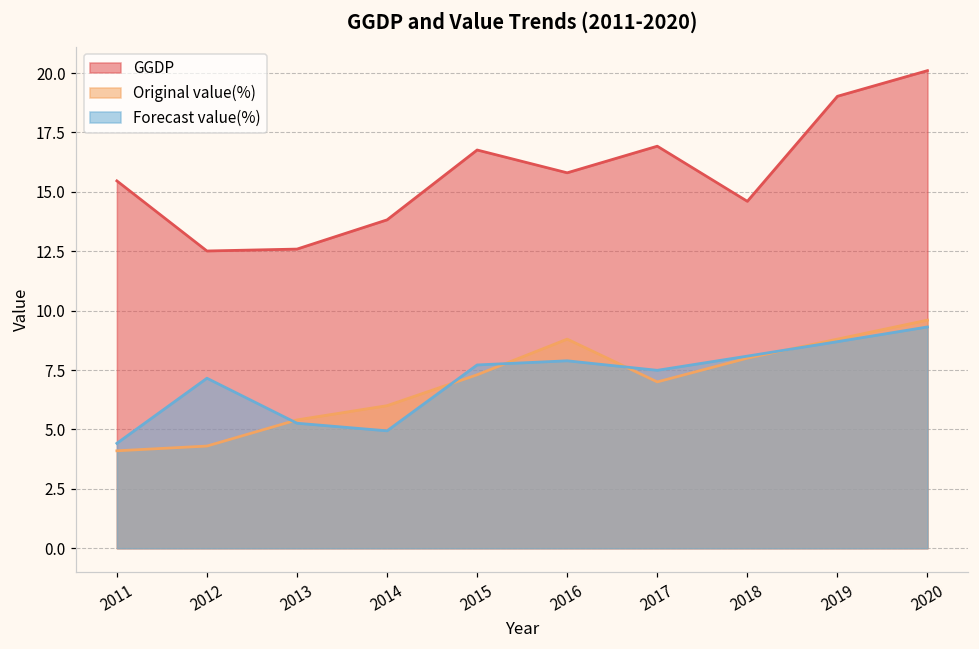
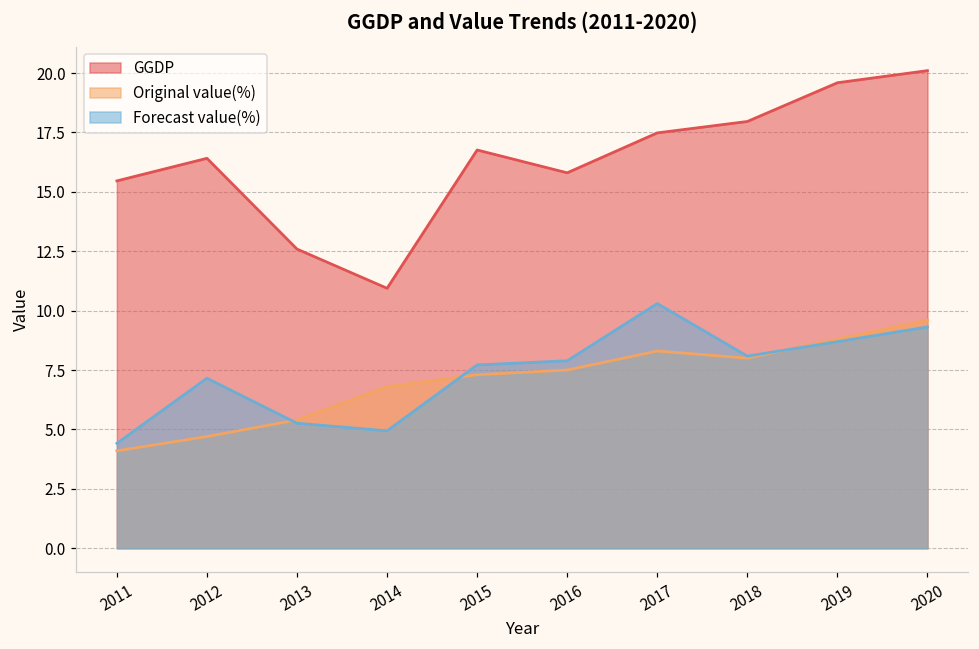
GGDP, 2012: 12.5 -> 16.4
Original value(%), 2012: 4.3 -> 4.7
GGDP, 2014: 13.8 -> 10.9
Original value(%), 2014: 6.0 -> 6.8
Original value(%), 2016: 8.8 -> 7.5
GGDP, 2017: 16.9 -> 17.5
Original value(%), 2017: 7.0 -> 8.3
Forecast value(%), 2017: 7.5 -> 10.3
GGDP, 2018: 14.6 -> 18.0
GGDP, 2019: 19.0 -> 19.6
